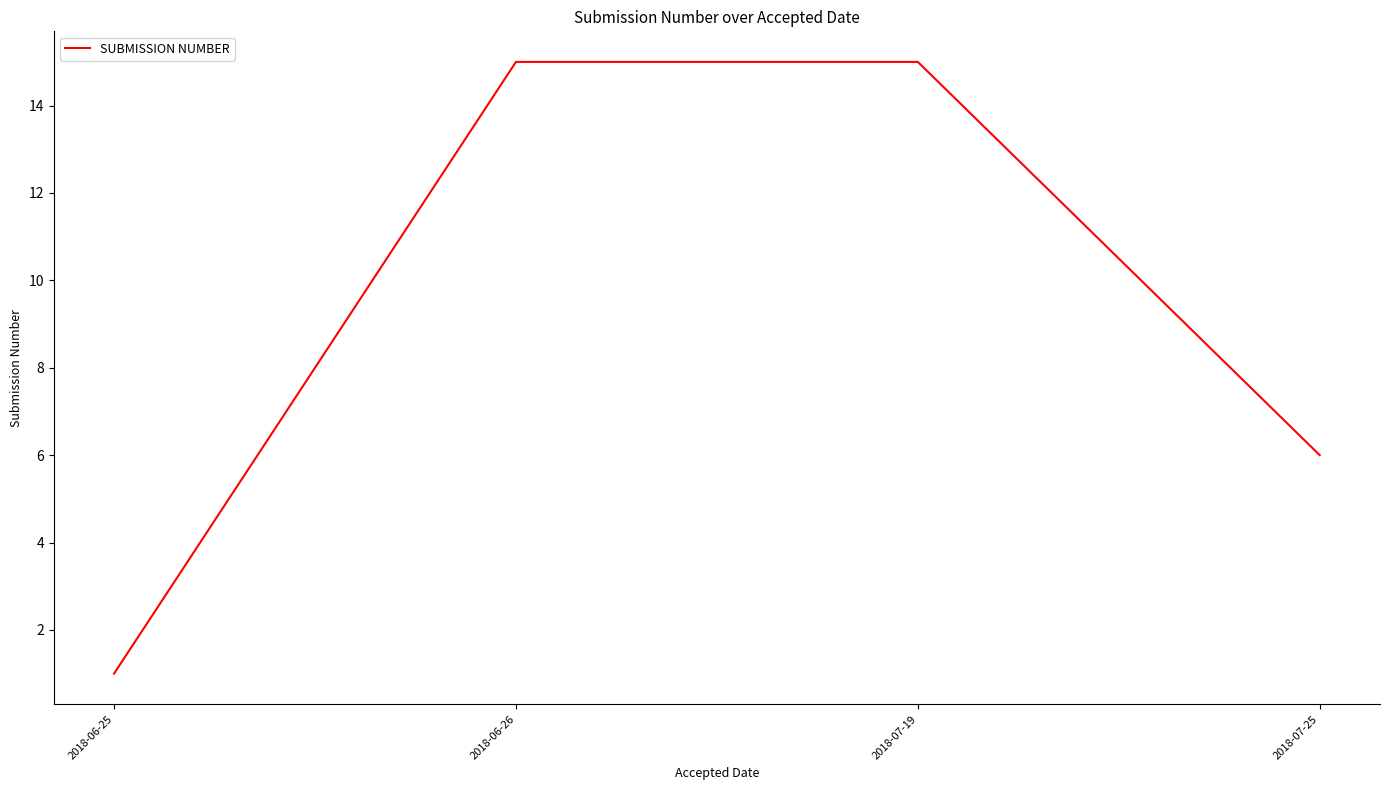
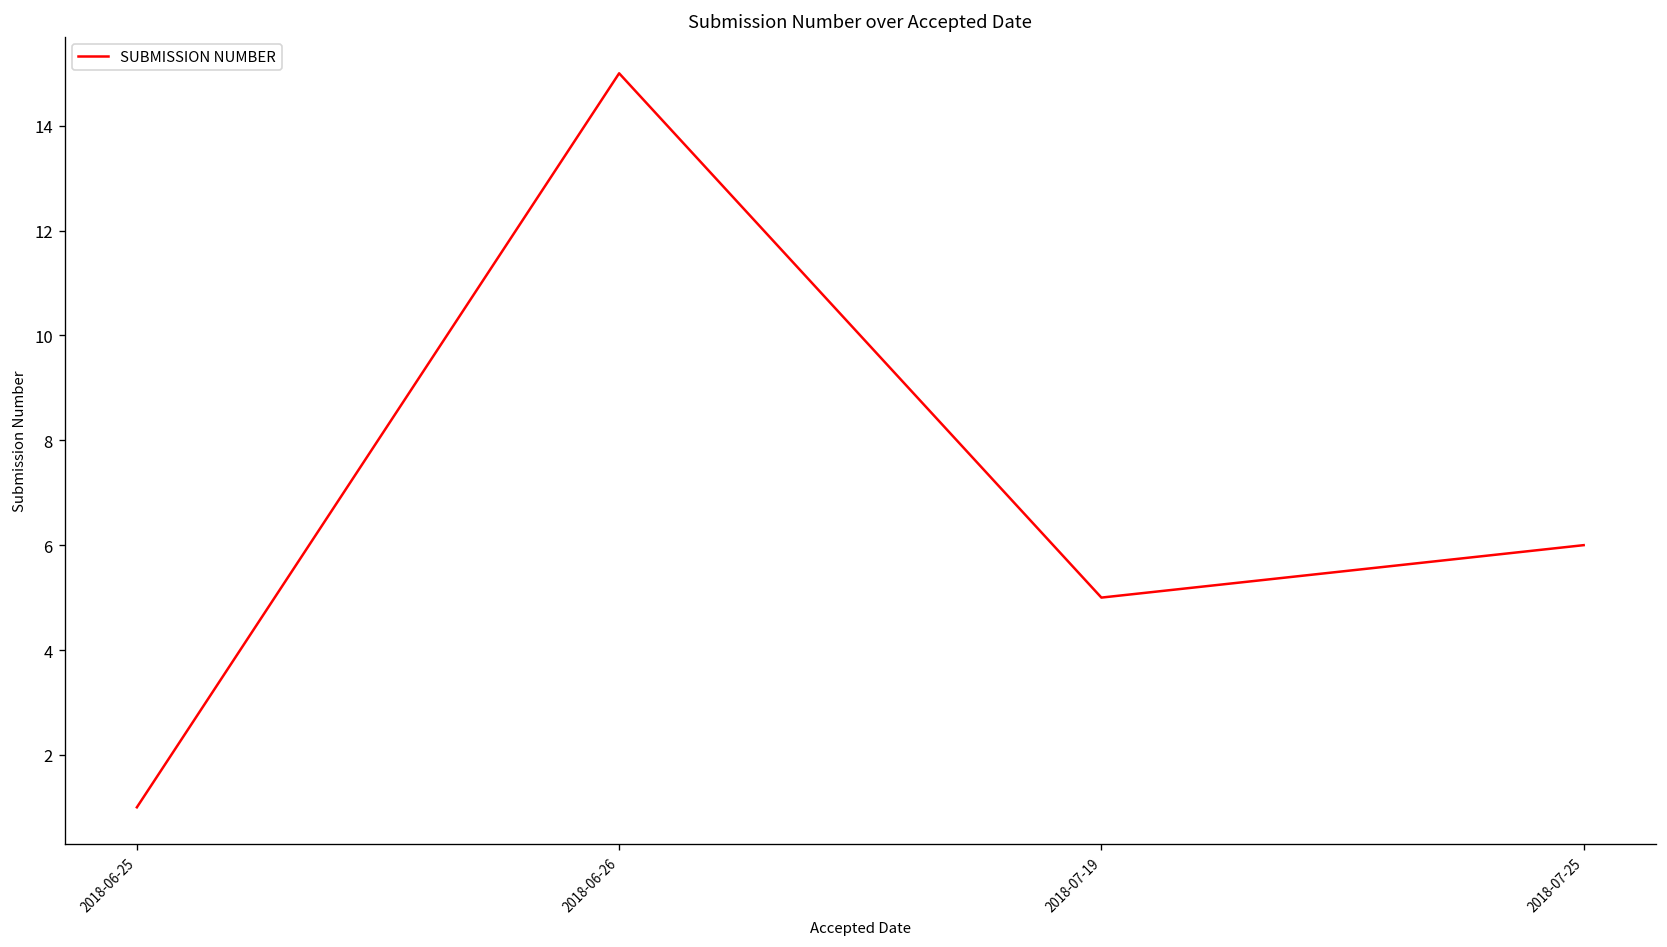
2018-07-19: 15 -> 5
